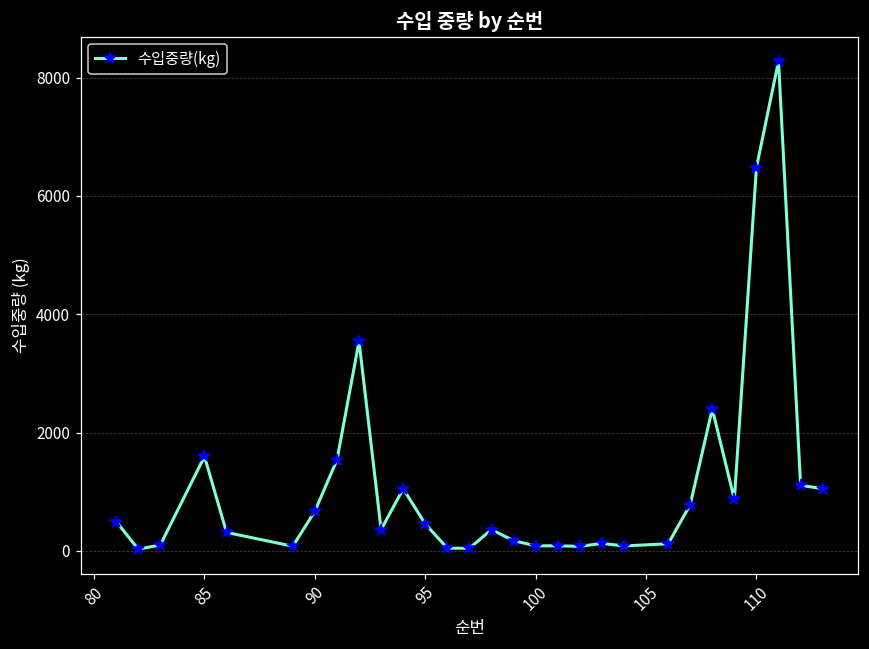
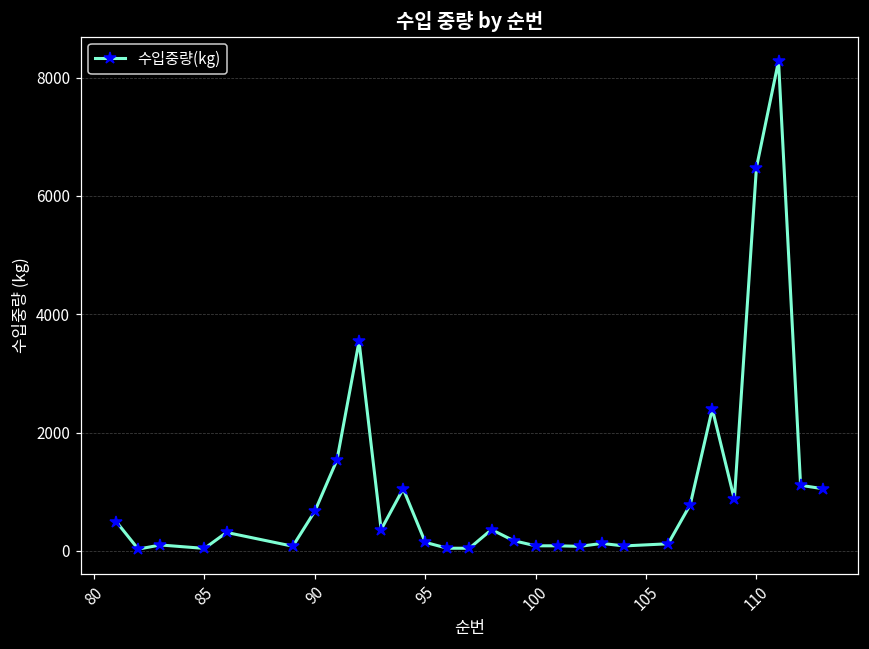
85: 1600 -> 0
95: 500 -> 100
